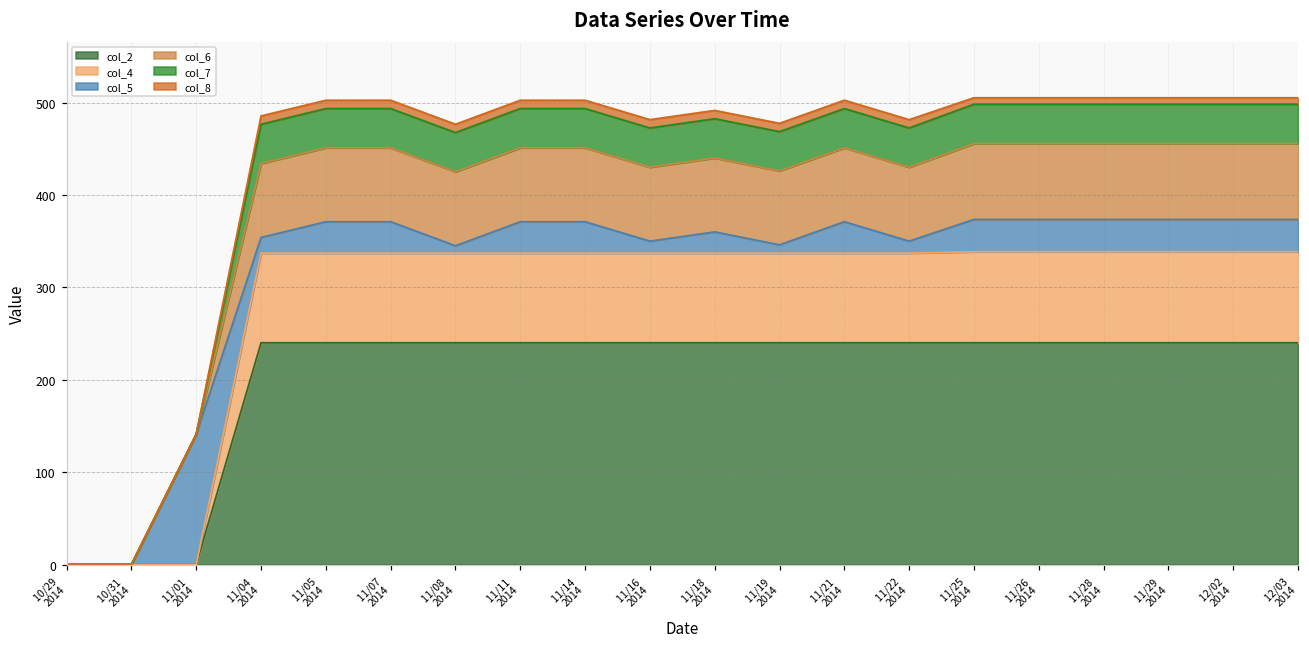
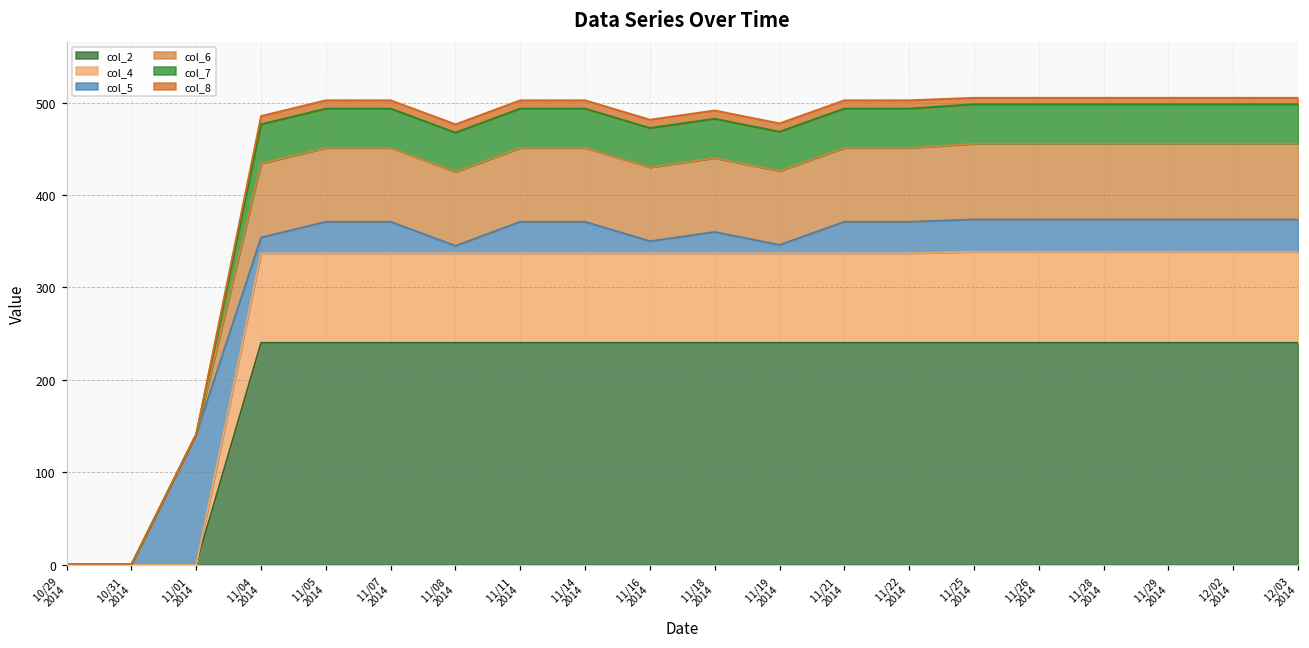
col_5, 11/22 2014: 10 -> 30
